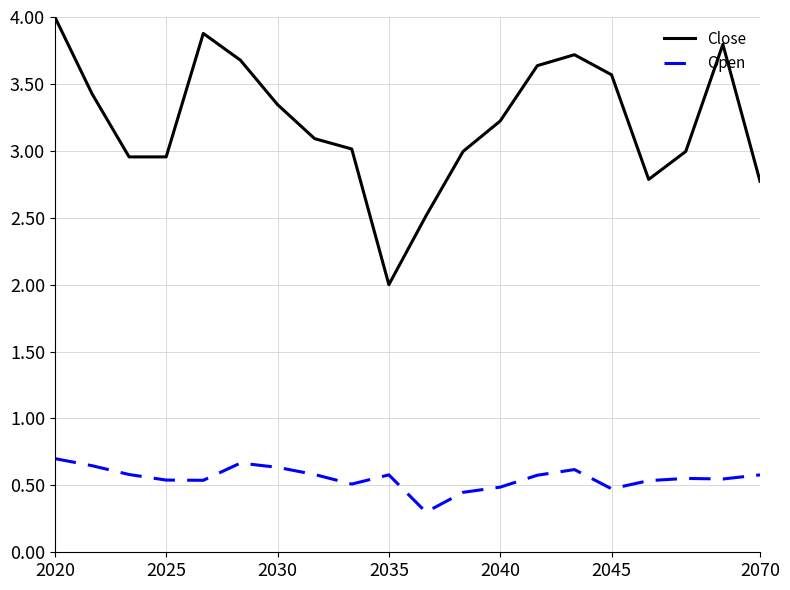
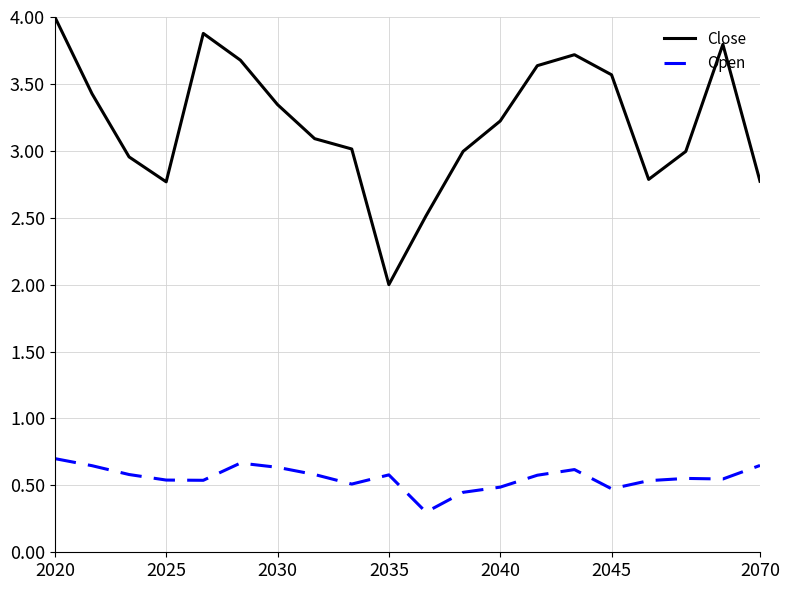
Close, 2025: 2.95 -> 2.77
Open, 2070: 0.58 -> 0.65
